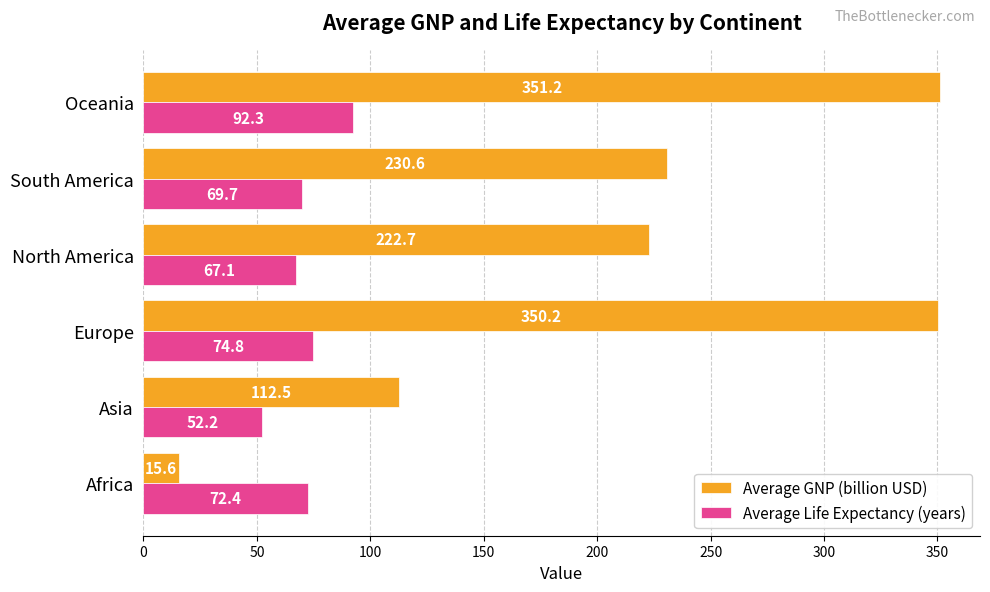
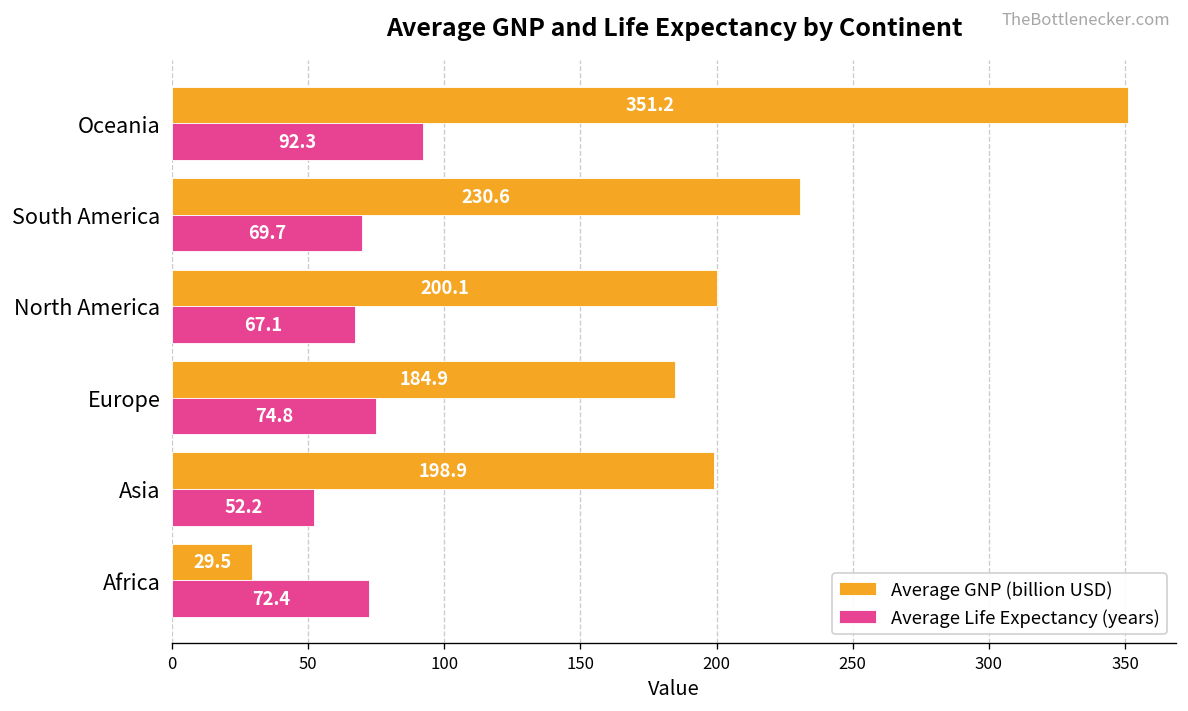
Average GNP (billion USD), North America: 222.7 -> 200.1
Average GNP (billion USD), Europe: 350.2 -> 184.9
Average GNP (billion USD), Asia: 112.5 -> 198.9
Average GNP (billion USD), Africa: 15.6 -> 29.5
